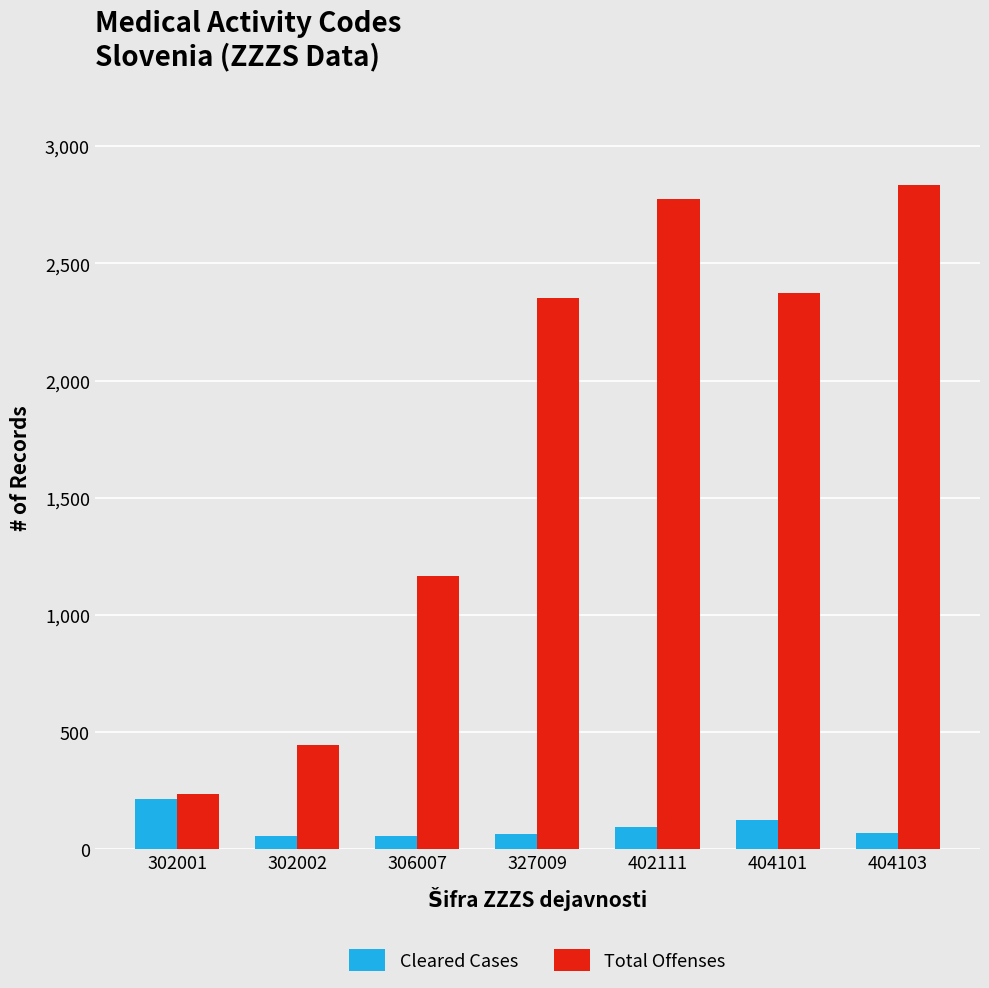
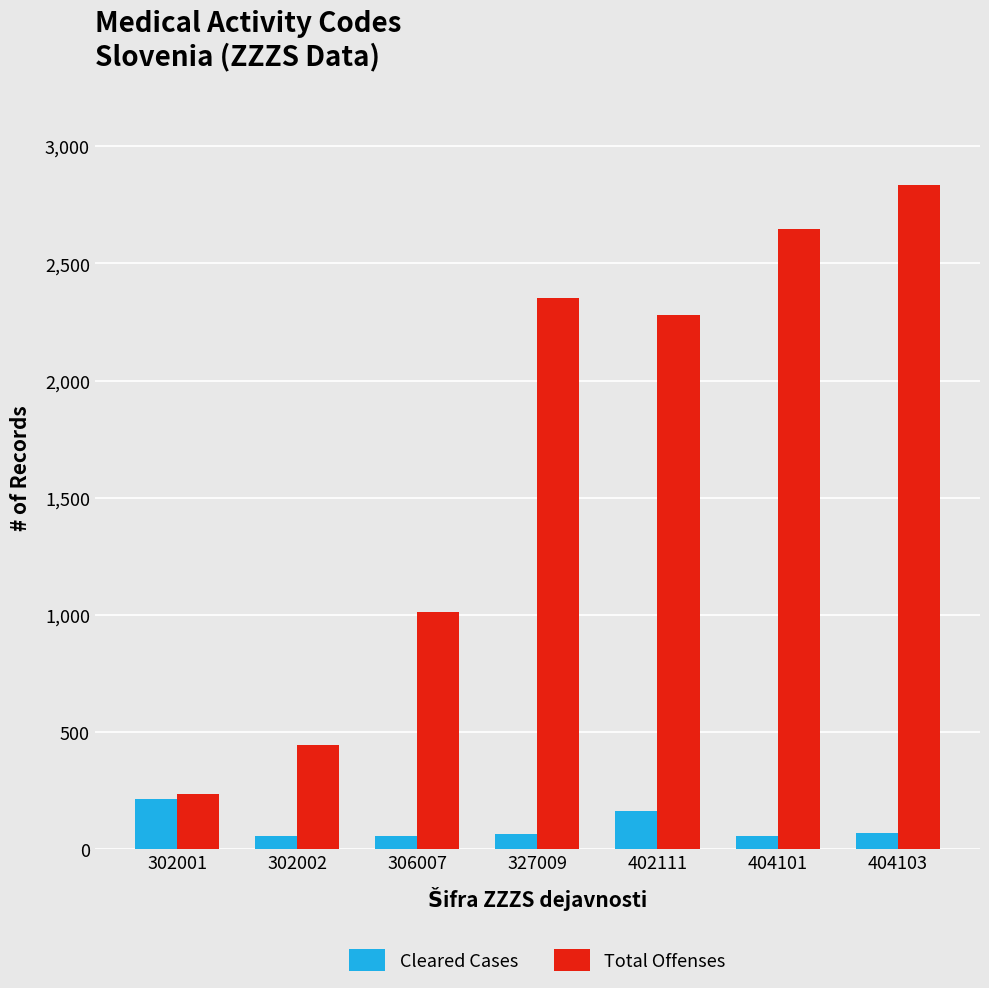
Total Offenses, 306007: 1,170 -> 1,010
Cleared Cases, 402111: 100 -> 160
Total Offenses, 402111: 2,770 -> 2,280
Cleared Cases, 404101: 130 -> 60
Total Offenses, 404101: 2,370 -> 2,650
